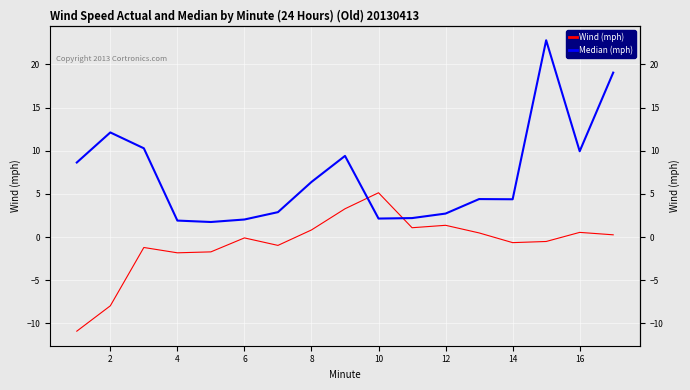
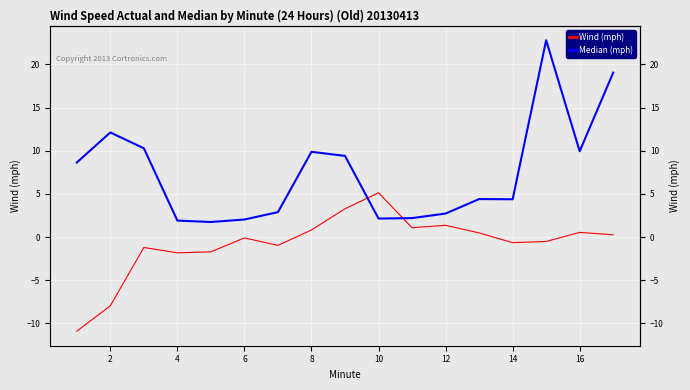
Median (mph), 8: 6 -> 10
